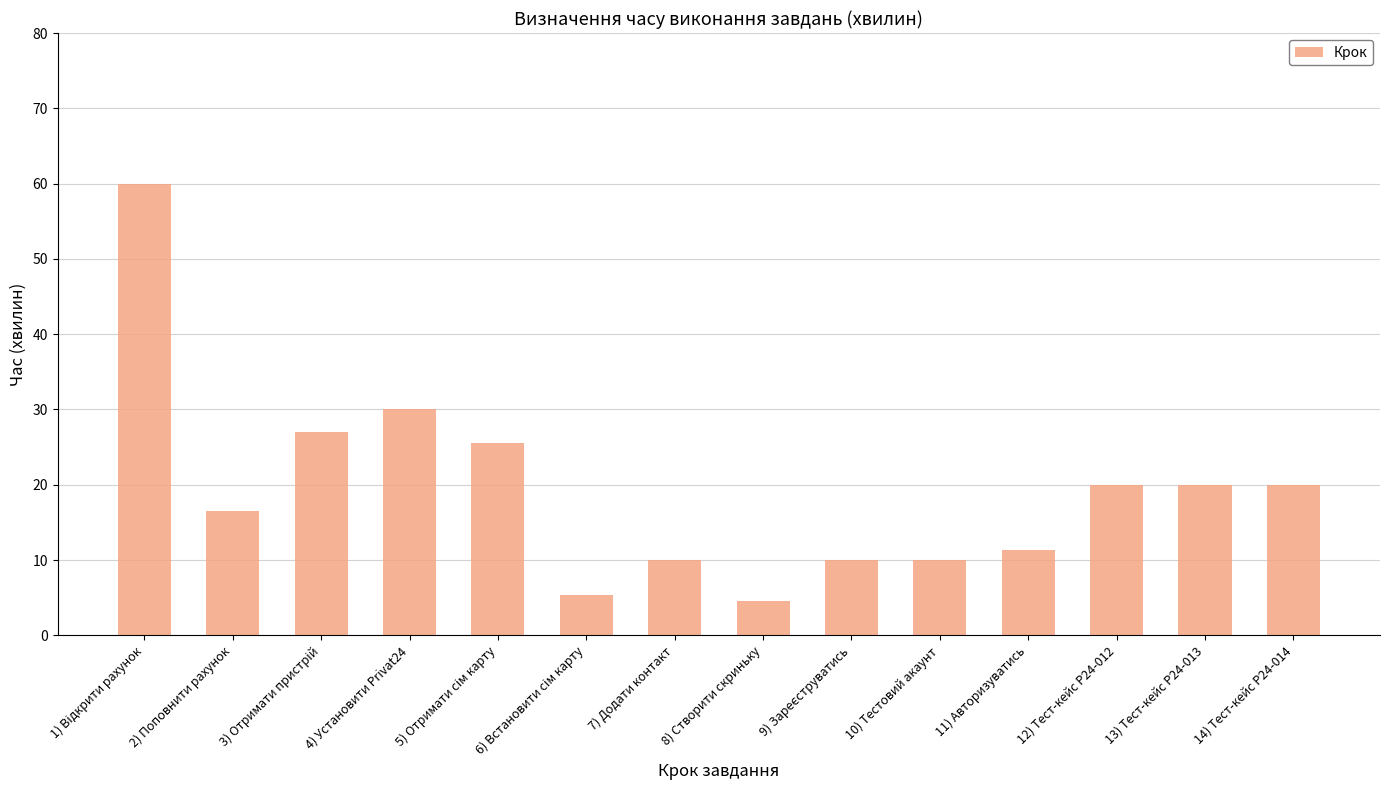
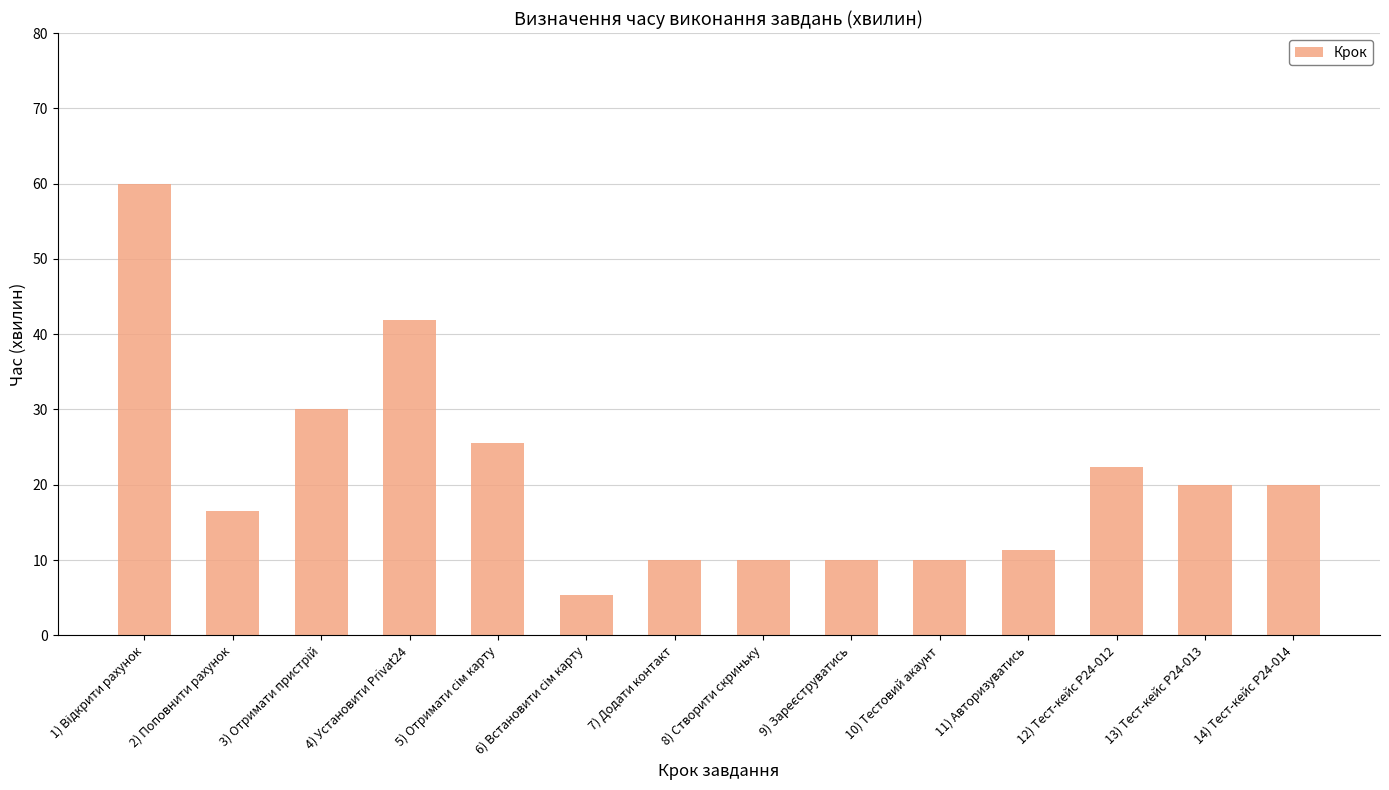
3) Отримати пристрій: 27 -> 30
4) Установити Privat24: 30 -> 42
8) Створити скриньку: 5 -> 10
12) Тест-кейс P24-012: 20 -> 22
